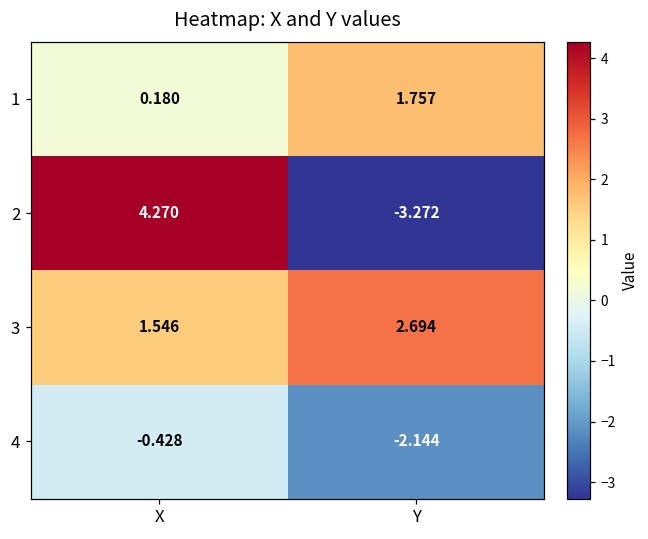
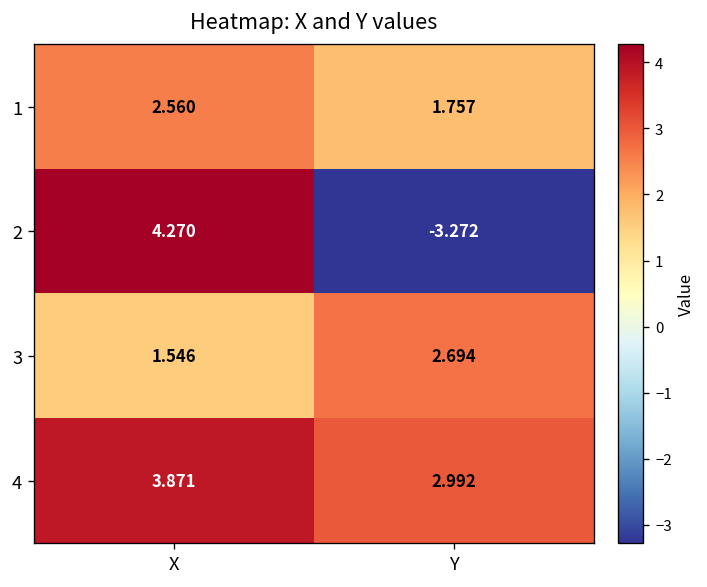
1, X: 0.180 -> 2.560
4, X: -0.428 -> 3.871
4, Y: -2.144 -> 2.992
